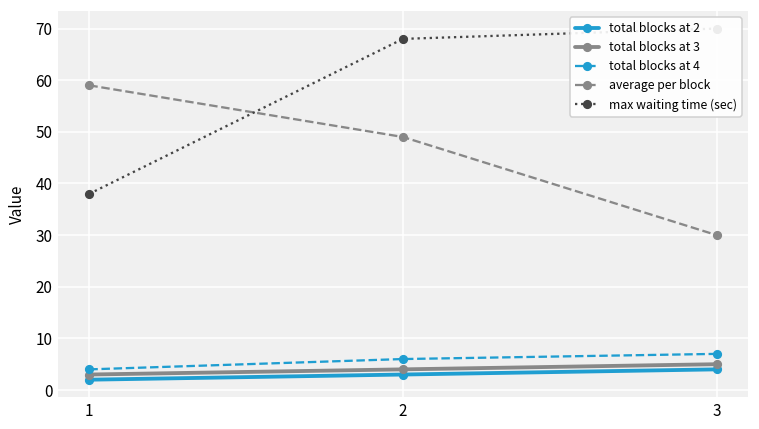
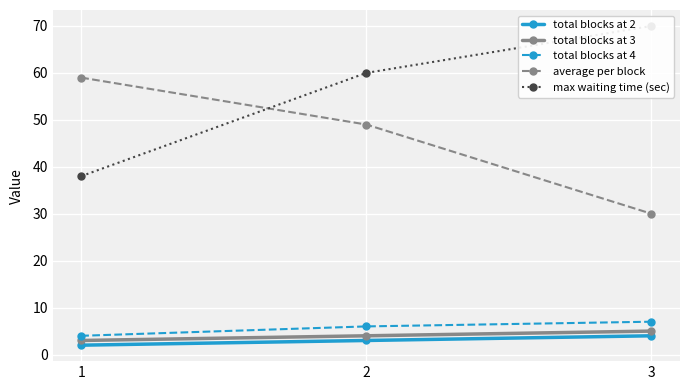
max waiting time (sec), 2: 68 -> 60
